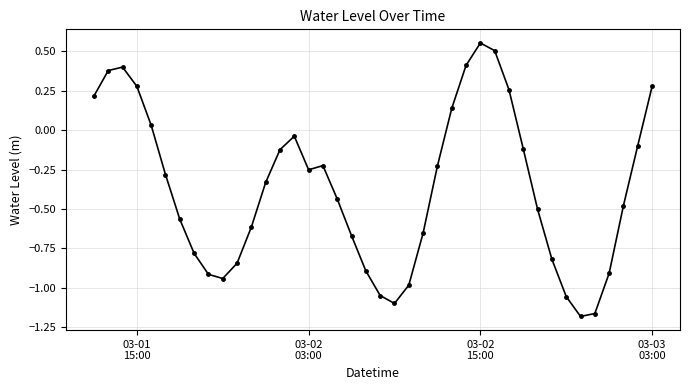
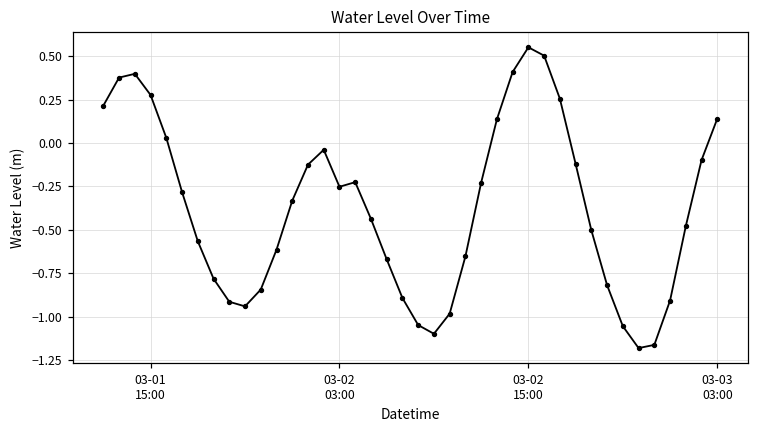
03-03 03:00: 0.28 -> 0.14
